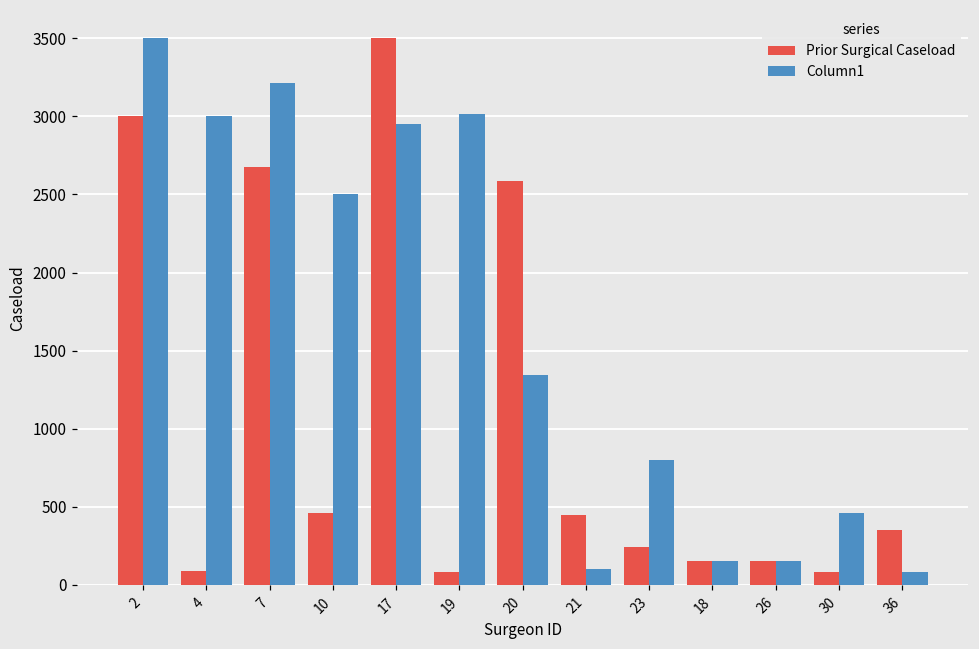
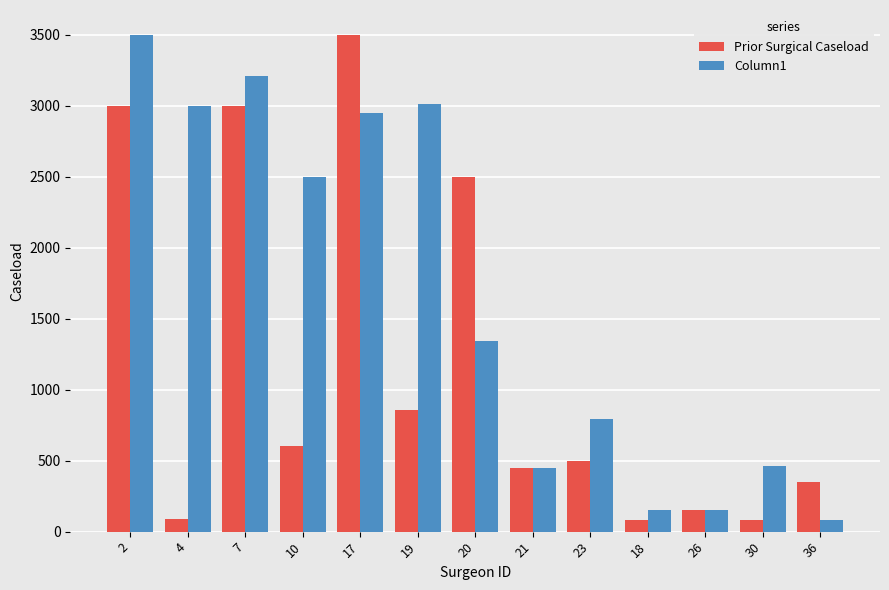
Prior Surgical Caseload, 7: 2680 -> 3000
Prior Surgical Caseload, 10: 460 -> 600
Prior Surgical Caseload, 19: 80 -> 850
Prior Surgical Caseload, 20: 2580 -> 2500
Column1, 21: 100 -> 450
Prior Surgical Caseload, 23: 240 -> 500
Prior Surgical Caseload, 18: 150 -> 80
